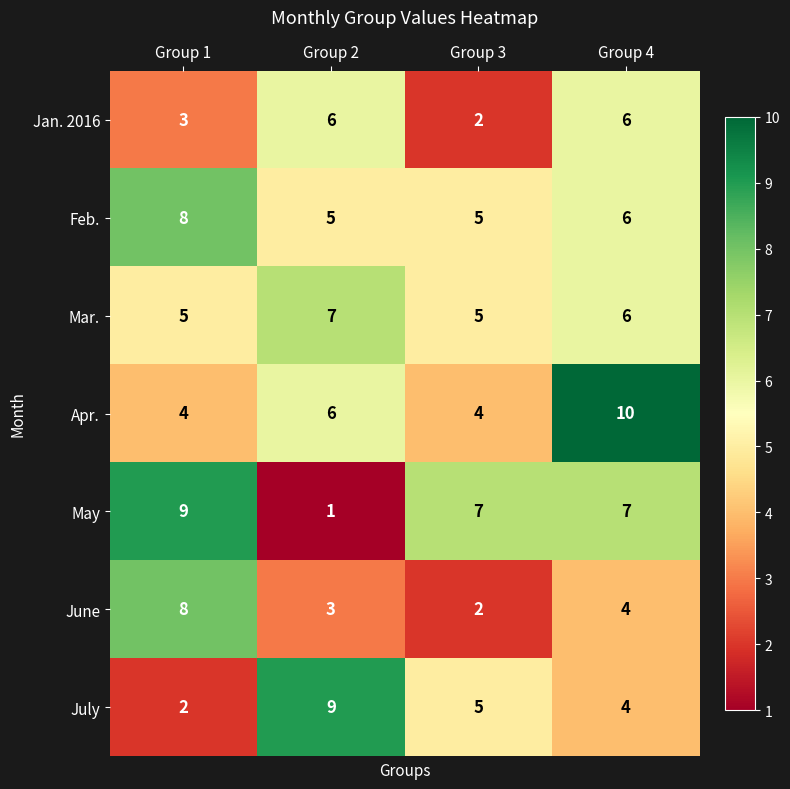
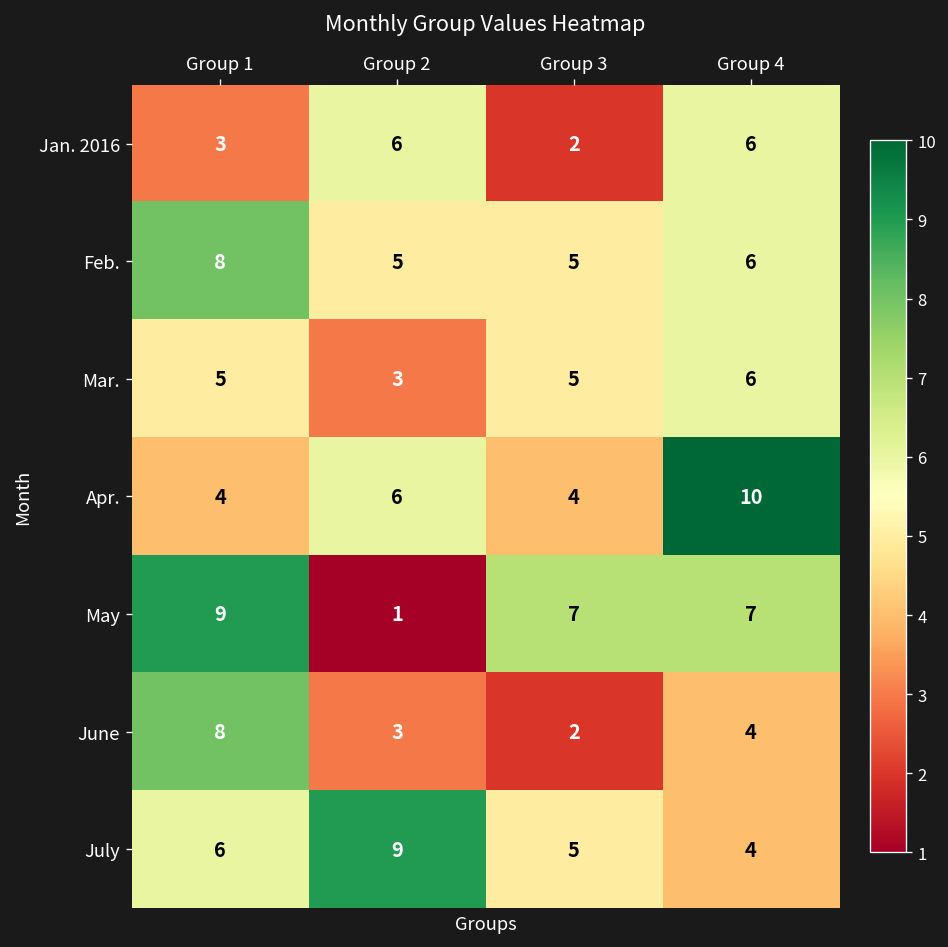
Mar., Group 2: 7 -> 3
July, Group 1: 2 -> 6
